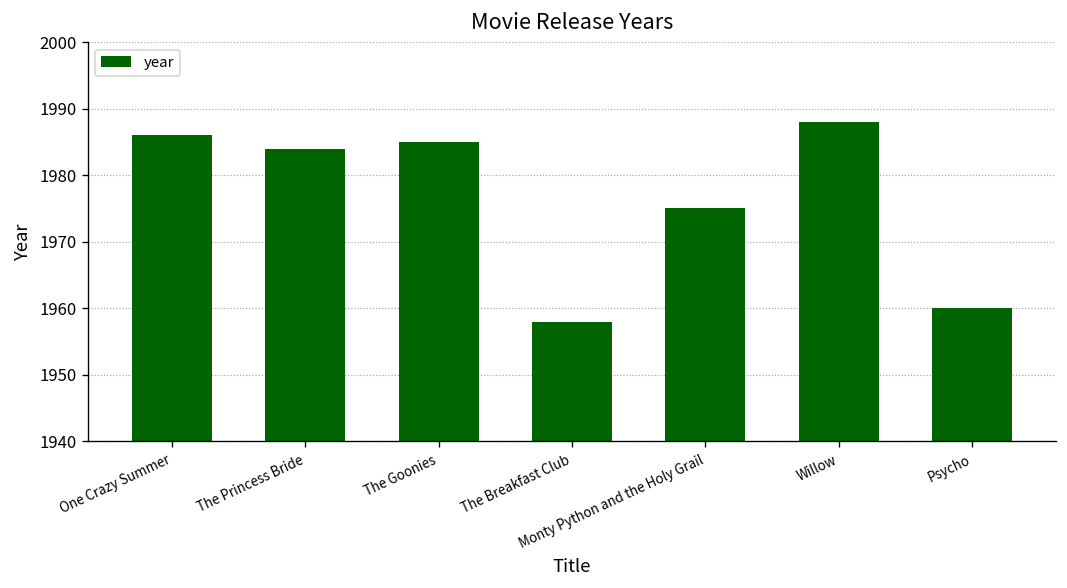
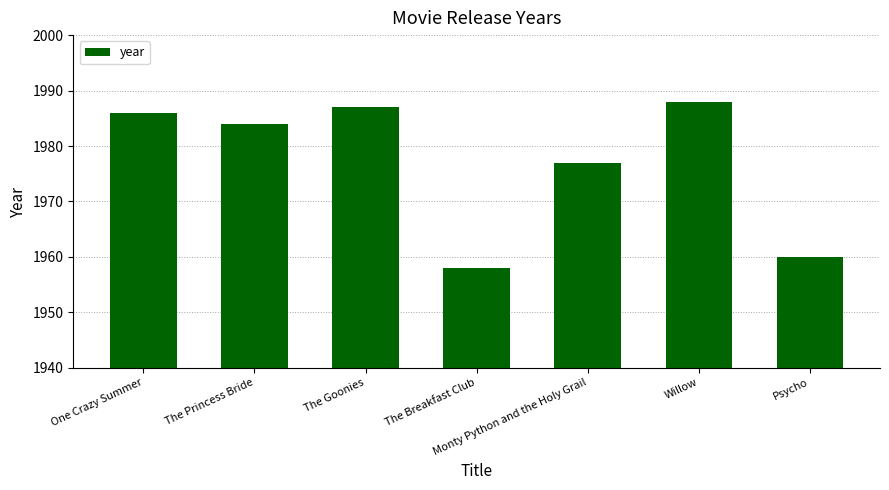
The Goonies: 1985 -> 1987
Monty Python and the Holy Grail: 1975 -> 1977
